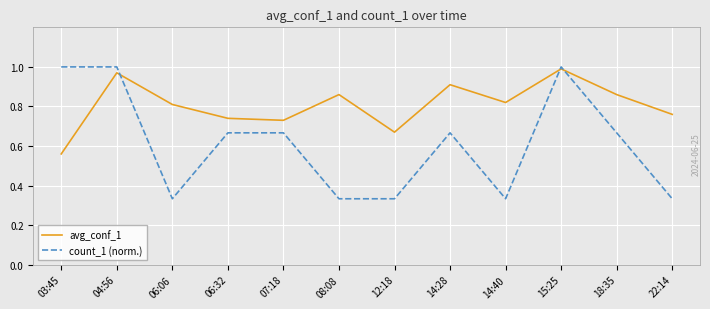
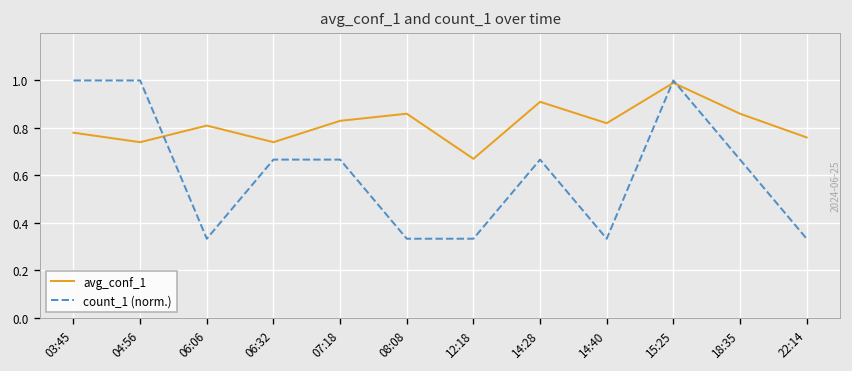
avg_conf_1, 03:45: 0.56 -> 0.78
avg_conf_1, 04:56: 0.97 -> 0.74
avg_conf_1, 07:18: 0.73 -> 0.83
